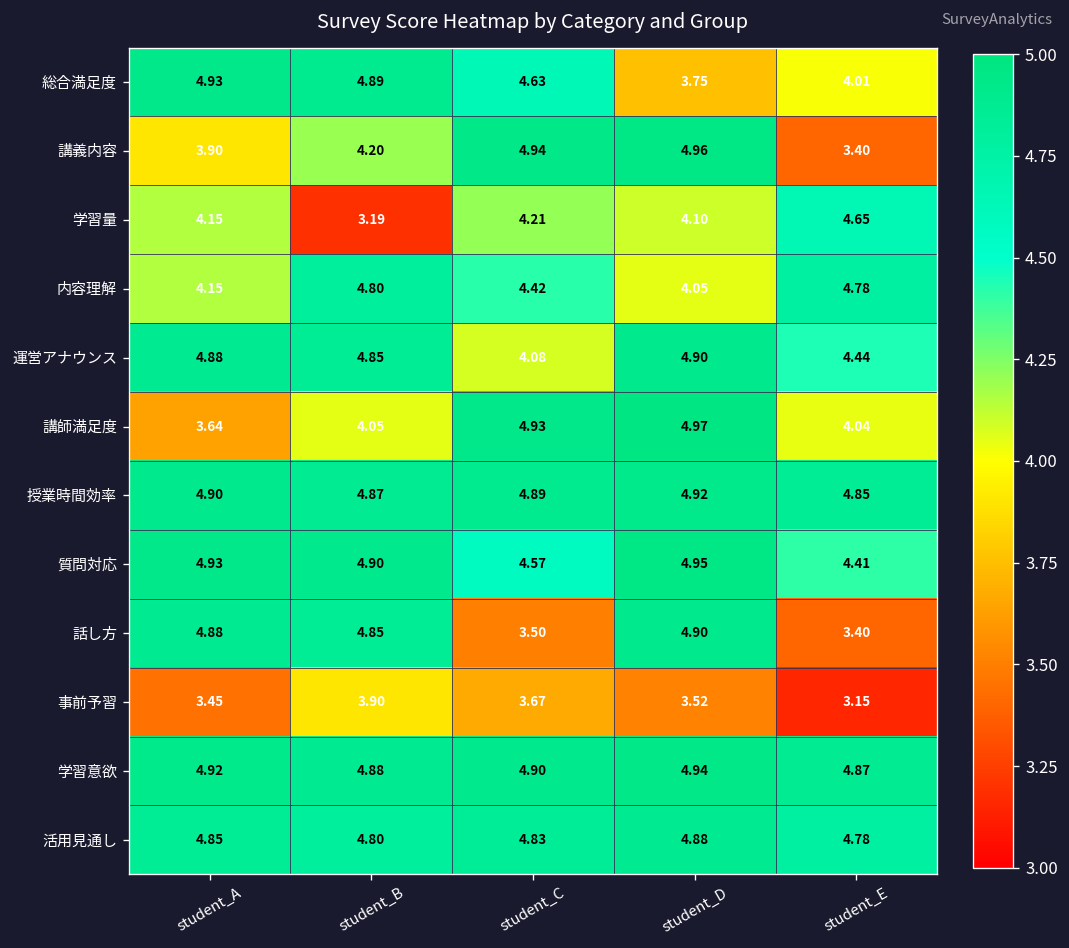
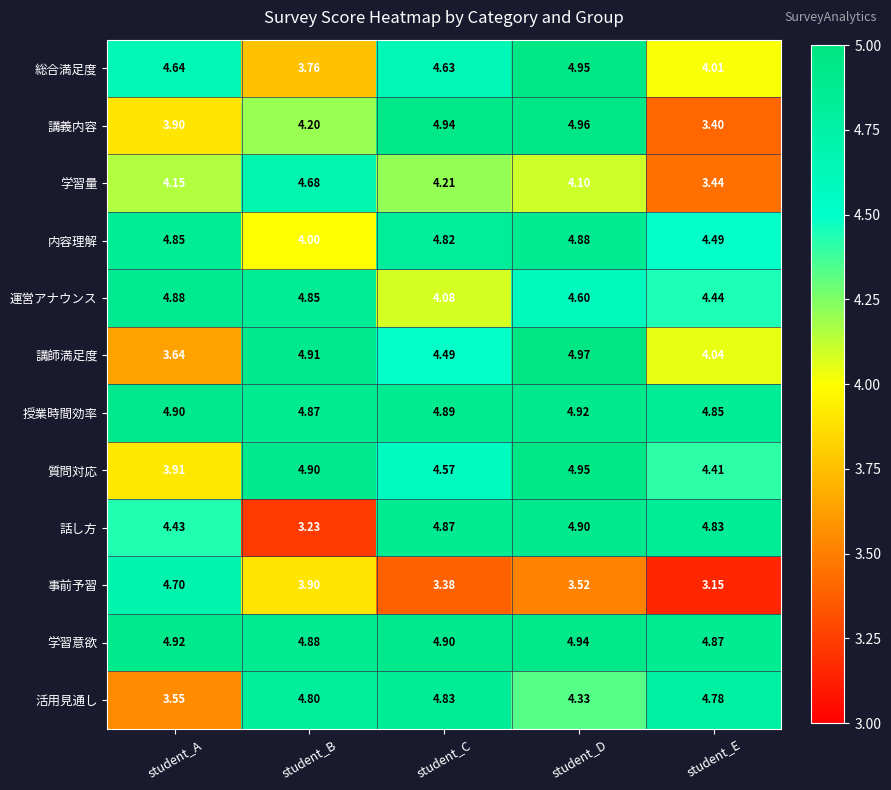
総合満足度, student_A: 4.93 -> 4.64
総合満足度, student_B: 4.89 -> 3.76
総合満足度, student_D: 3.75 -> 4.95
学習量, student_B: 3.19 -> 4.68
学習量, student_E: 4.65 -> 3.44
内容理解, student_A: 4.15 -> 4.85
内容理解, student_B: 4.80 -> 4.00
内容理解, student_C: 4.42 -> 4.82
内容理解, student_D: 4.05 -> 4.88
内容理解, student_E: 4.78 -> 4.49
運営アナウンス, student_D: 4.90 -> 4.60
講師満足度, student_B: 4.05 -> 4.91
講師満足度, student_C: 4.93 -> 4.49
質問対応, student_A: 4.93 -> 3.91
話し方, student_A: 4.88 -> 4.43
話し方, student_B: 4.85 -> 3.23
話し方, student_C: 3.50 -> 4.87
話し方, student_E: 3.40 -> 4.83
事前予習, student_A: 3.45 -> 4.70
事前予習, student_C: 3.67 -> 3.38
活用見通し, student_A: 4.85 -> 3.55
活用見通し, student_D: 4.88 -> 4.33
